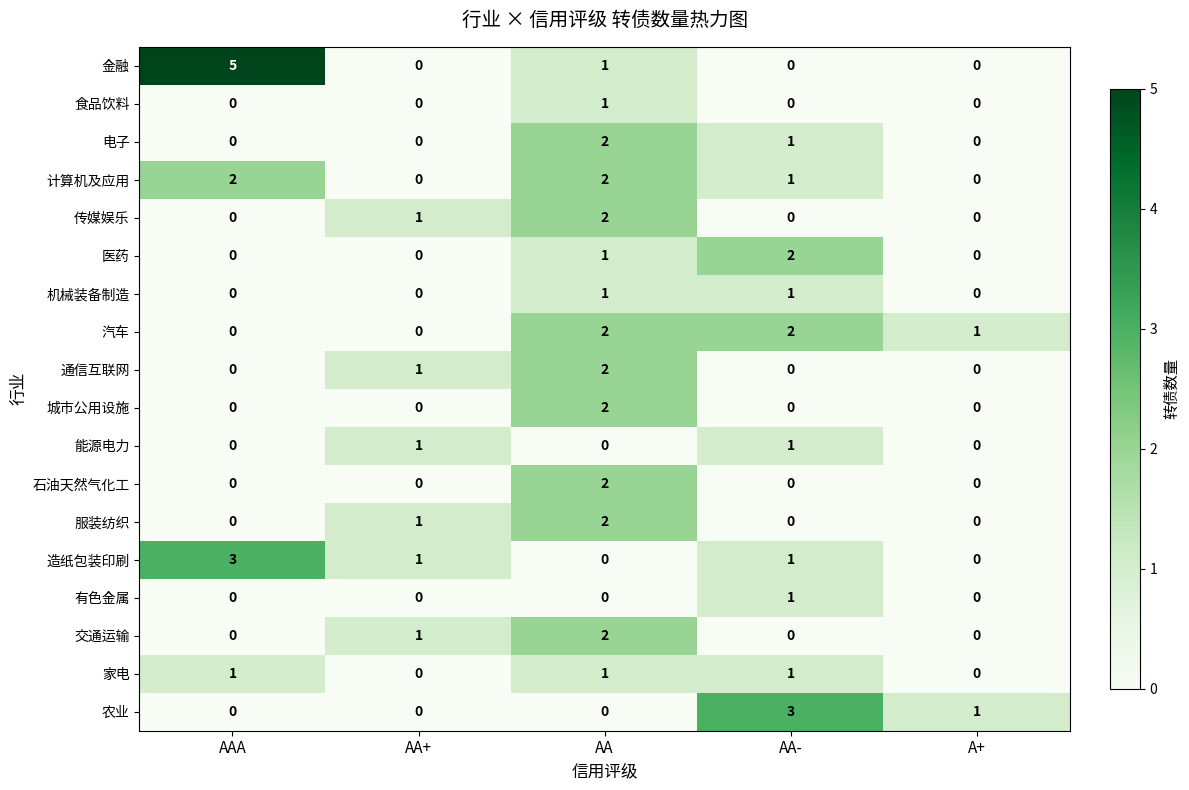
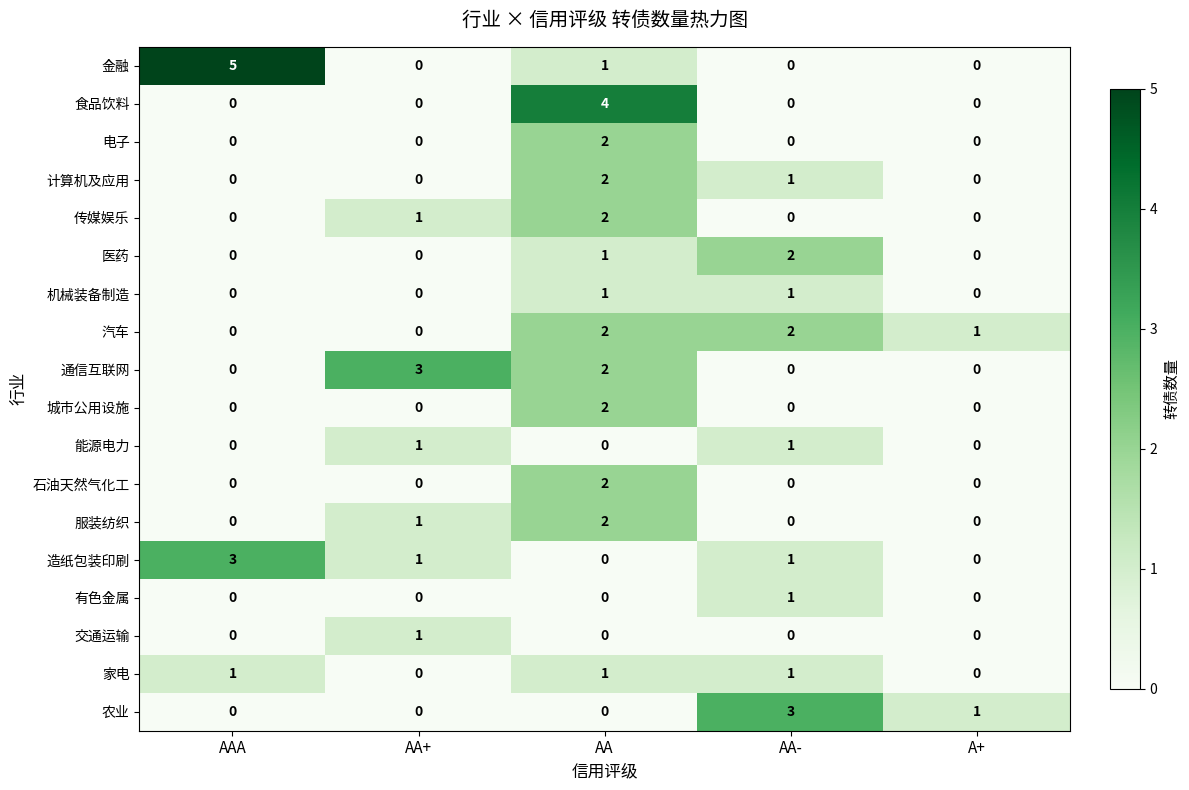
食品饮料, AA: 1 -> 4
电子, AA-: 1 -> 0
计算机及应用, AAA: 2 -> 0
通信互联网, AA+: 1 -> 3
交通运输, AA: 2 -> 0
